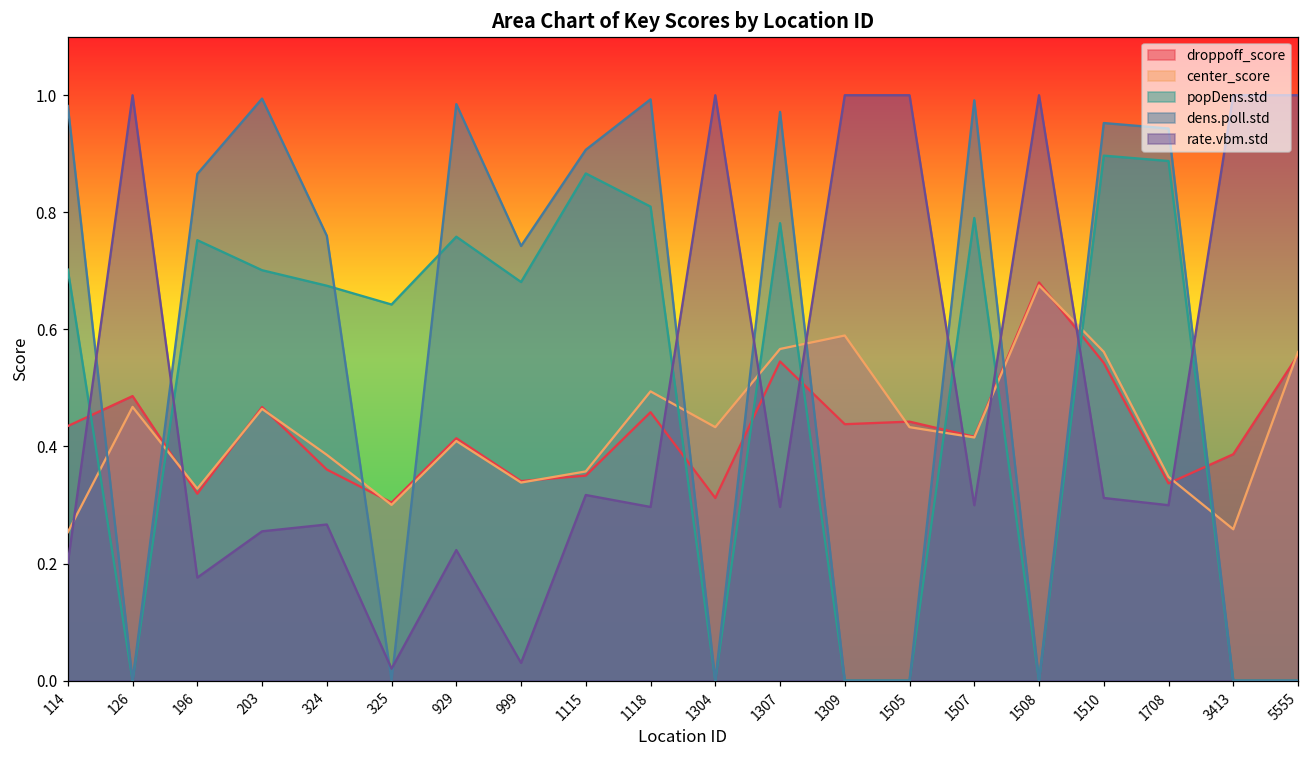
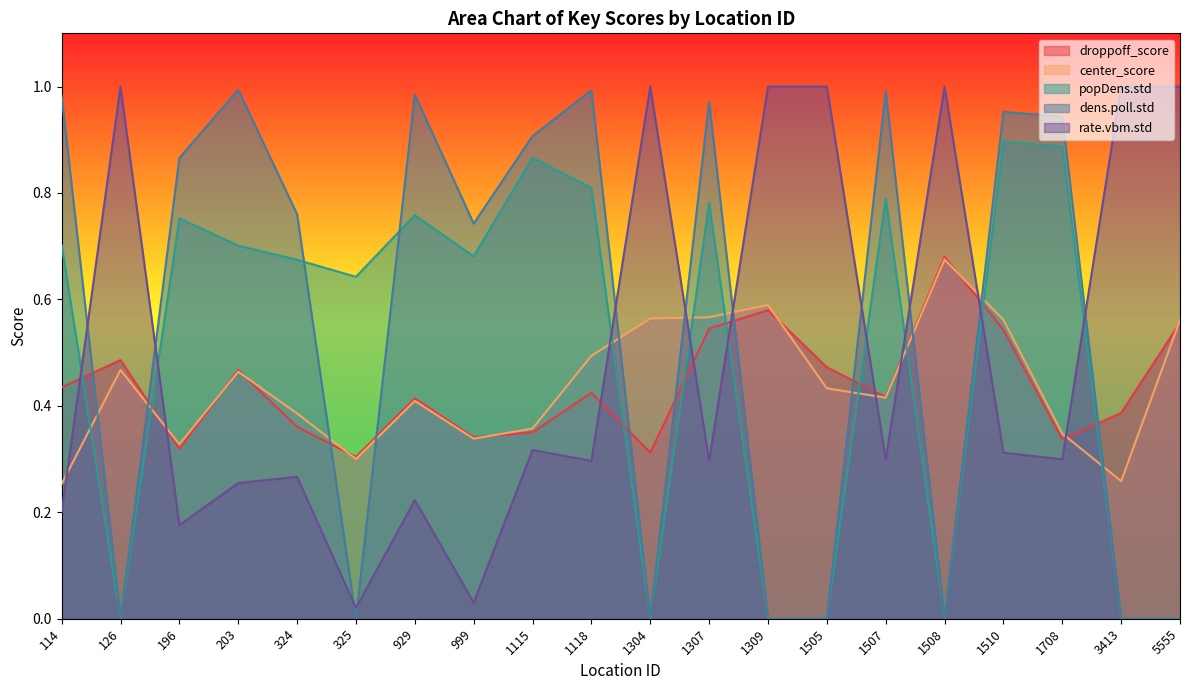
droppoff_score, 1118: 0.46 -> 0.42
center_score, 1304: 0.43 -> 0.56
droppoff_score, 1309: 0.44 -> 0.58
droppoff_score, 1505: 0.44 -> 0.47
